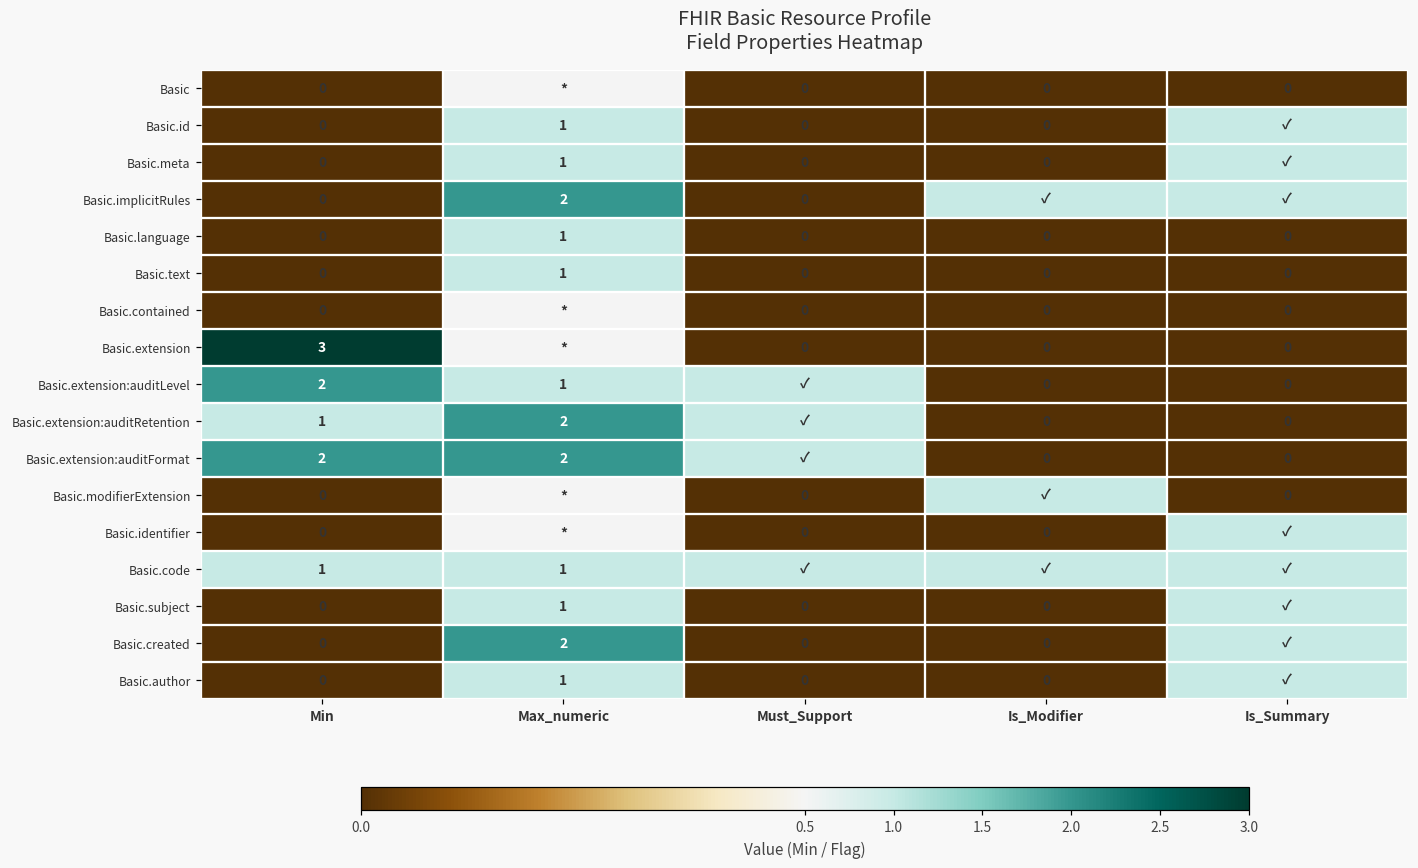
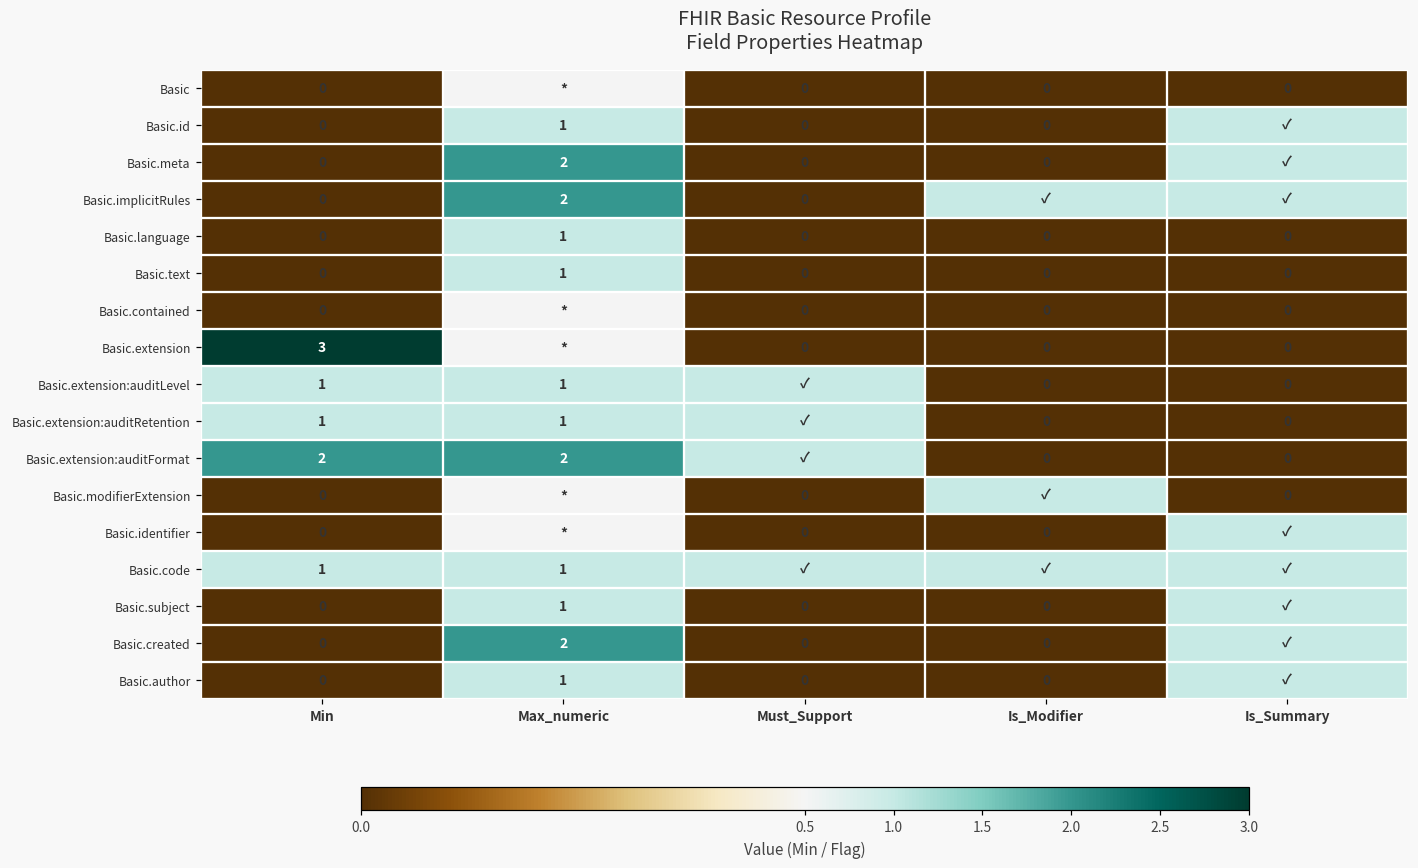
Basic.meta, Max_numeric: 1 -> 2
Basic.extension:auditLevel, Min: 2 -> 1
Basic.extension:auditRetention, Max_numeric: 2 -> 1
